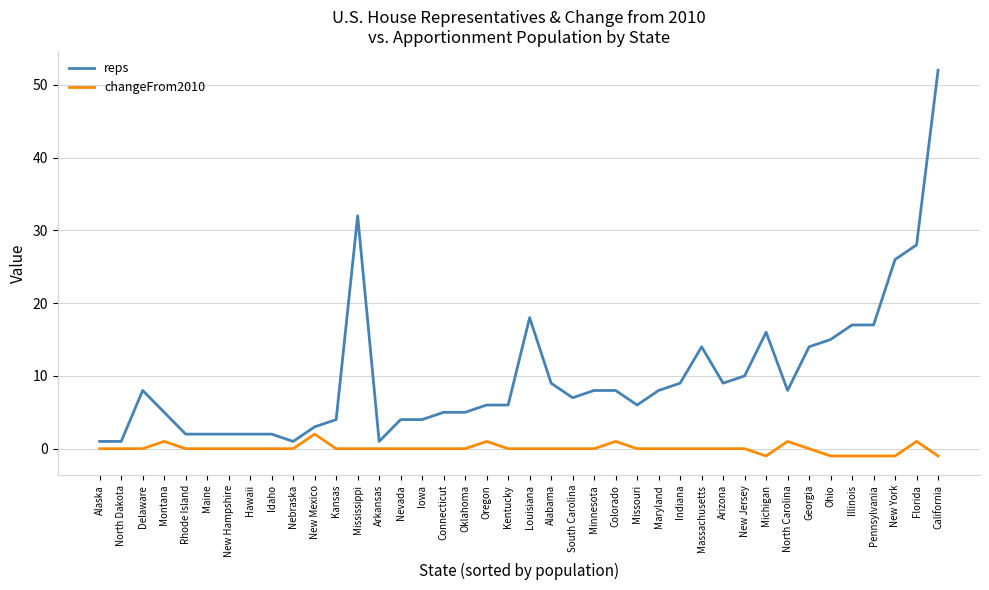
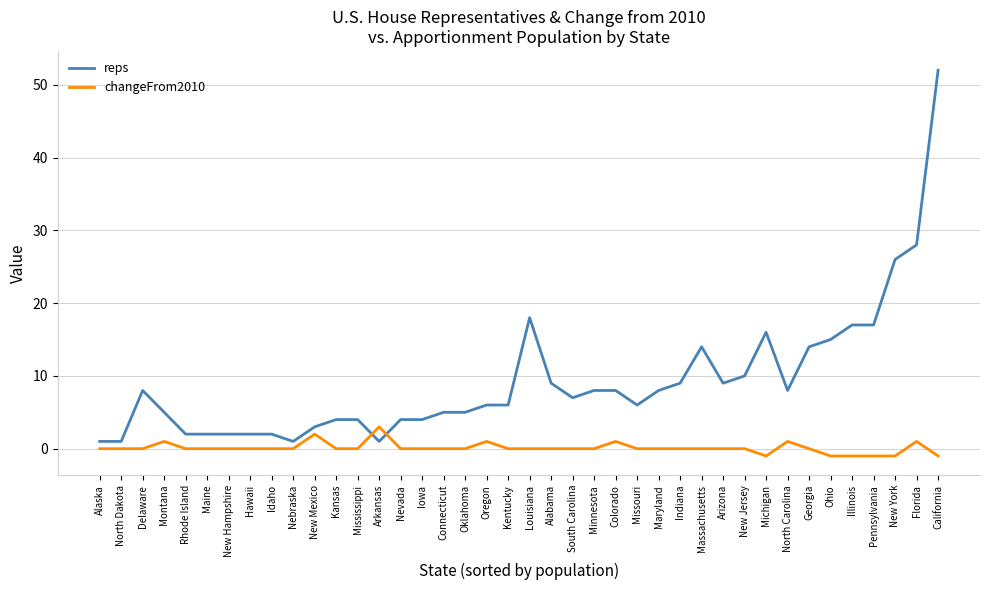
reps, Mississippi: 32 -> 4
changeFrom2010, Arkansas: 0 -> 3
